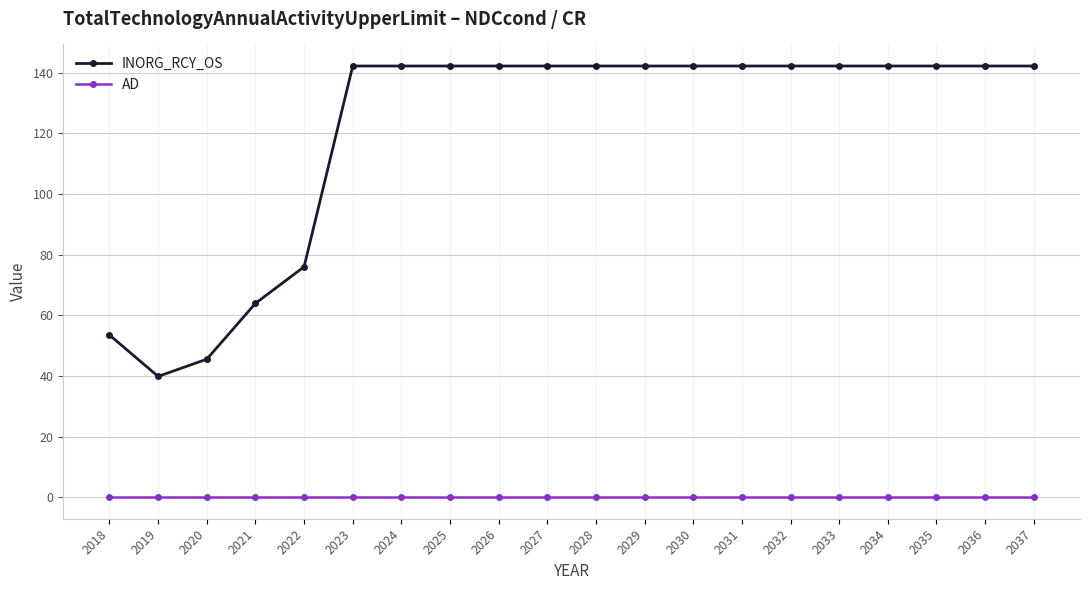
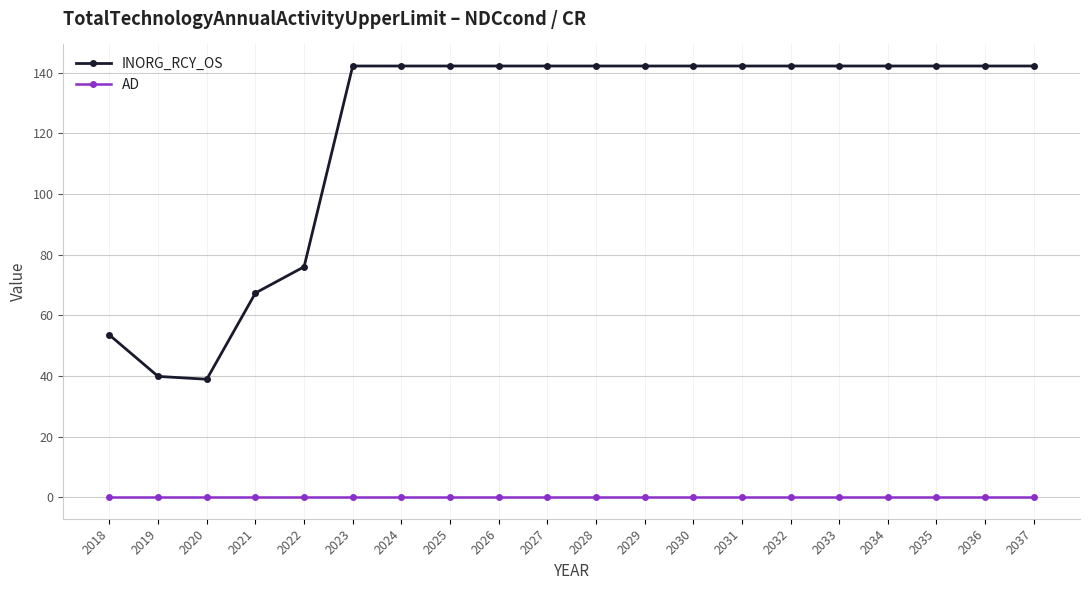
INORG_RCY_OS, 2020: 46 -> 39
INORG_RCY_OS, 2021: 64 -> 67
